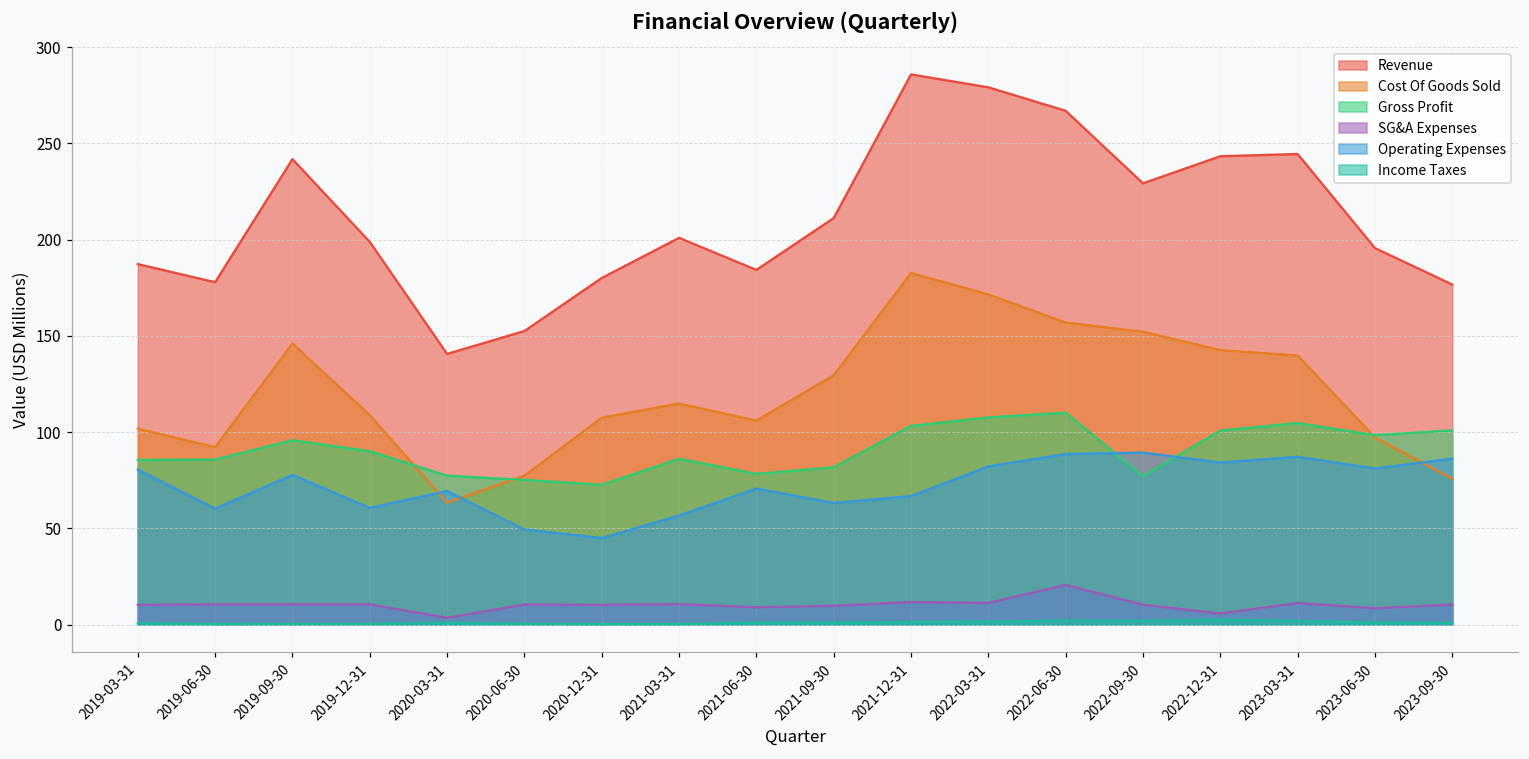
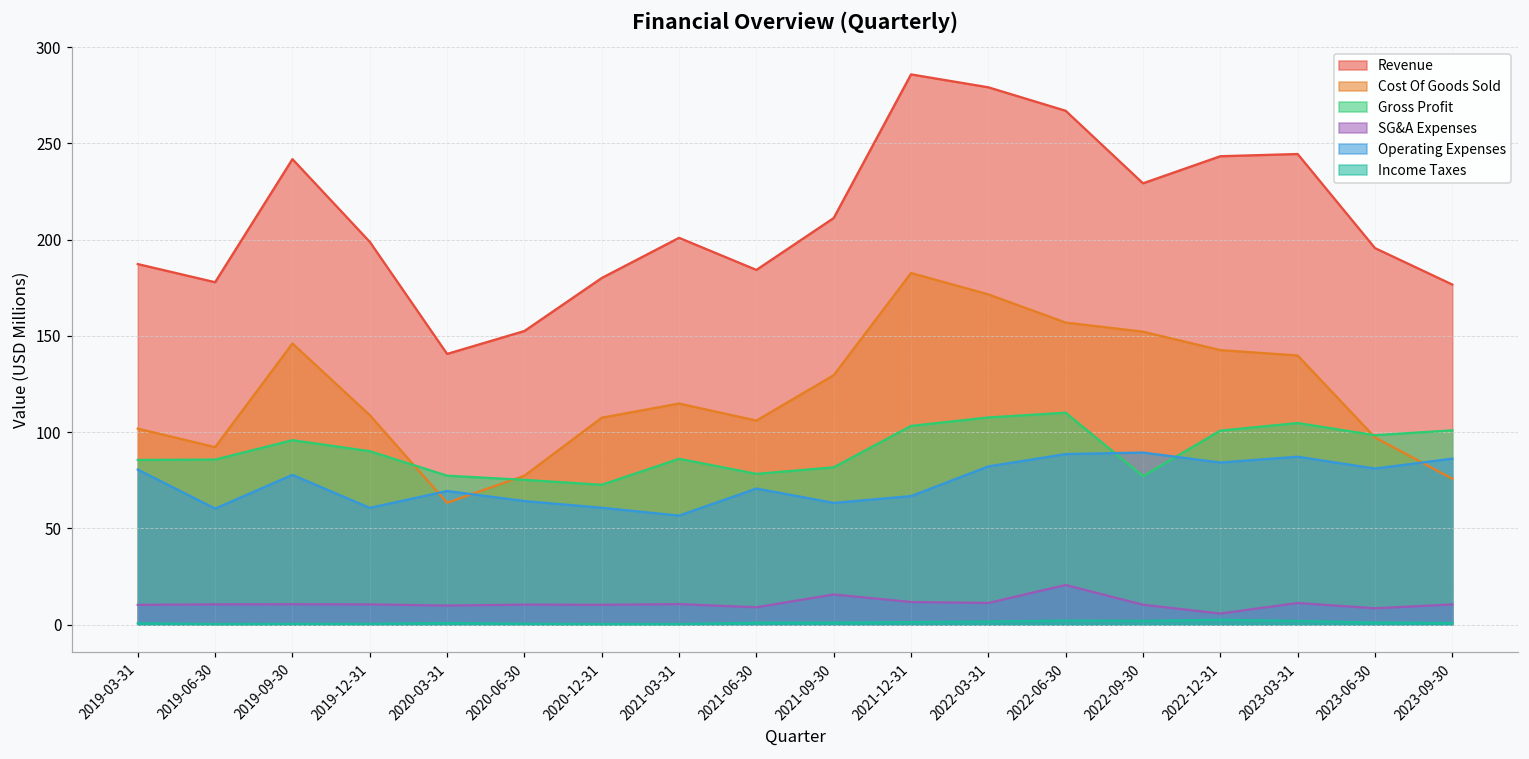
SG&A Expenses, 2020-03-31: 3 -> 10
Operating Expenses, 2020-06-30: 49 -> 64
Operating Expenses, 2020-12-31: 45 -> 61
SG&A Expenses, 2021-09-30: 10 -> 16
